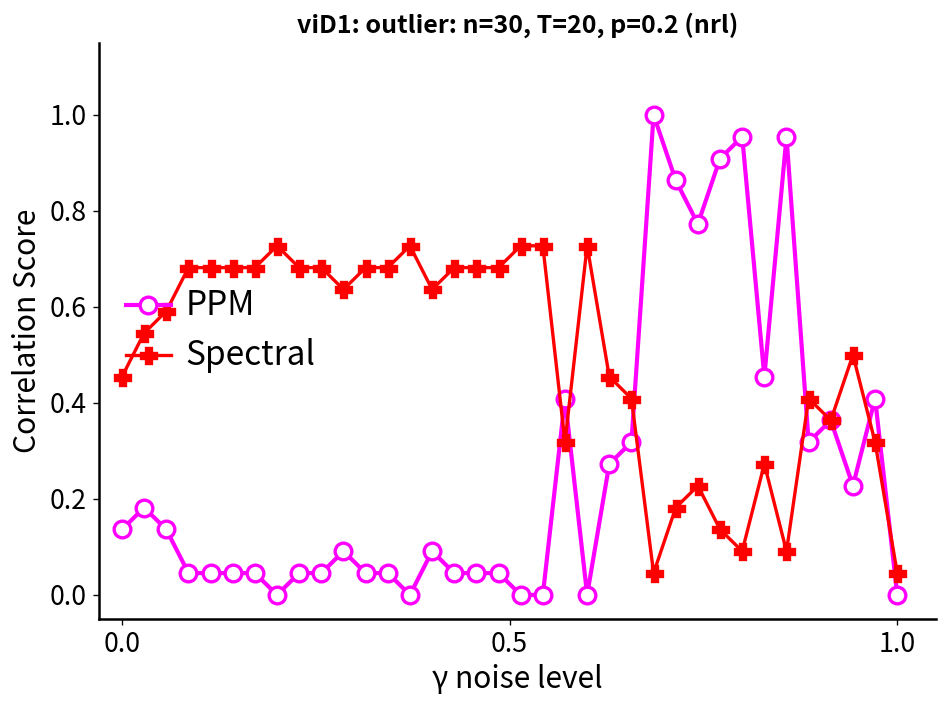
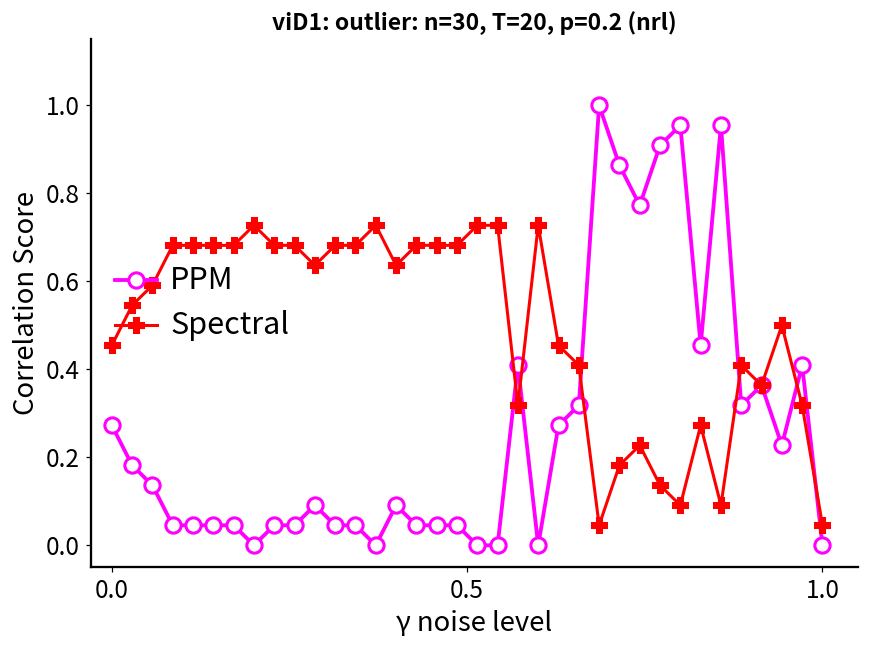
PPM, 0.0: 0.14 -> 0.27
